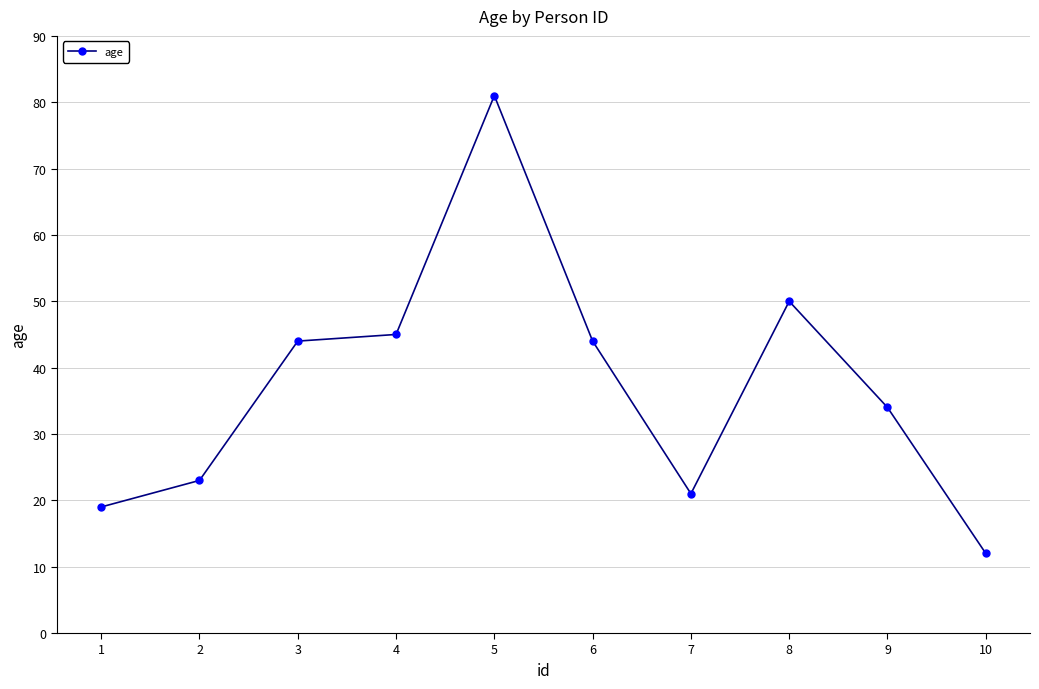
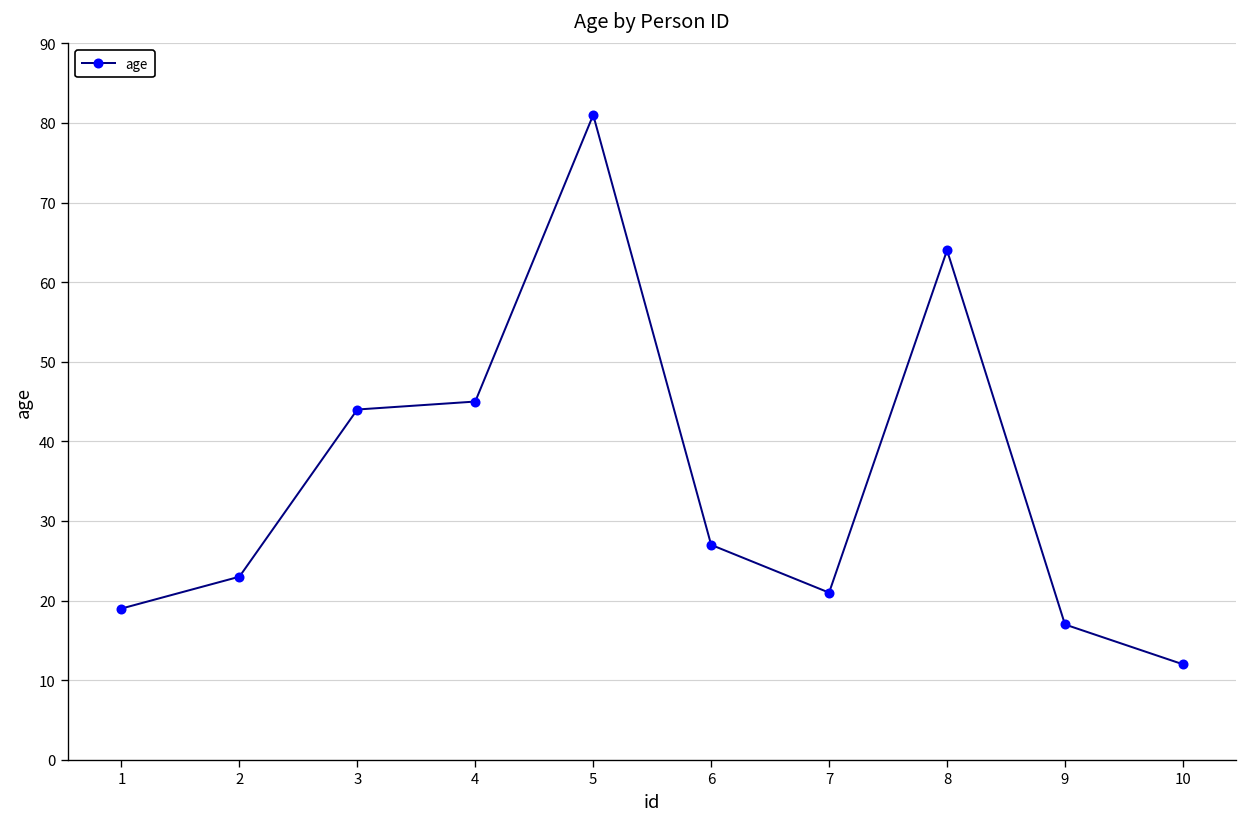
6: 44 -> 27
8: 50 -> 64
9: 34 -> 17
